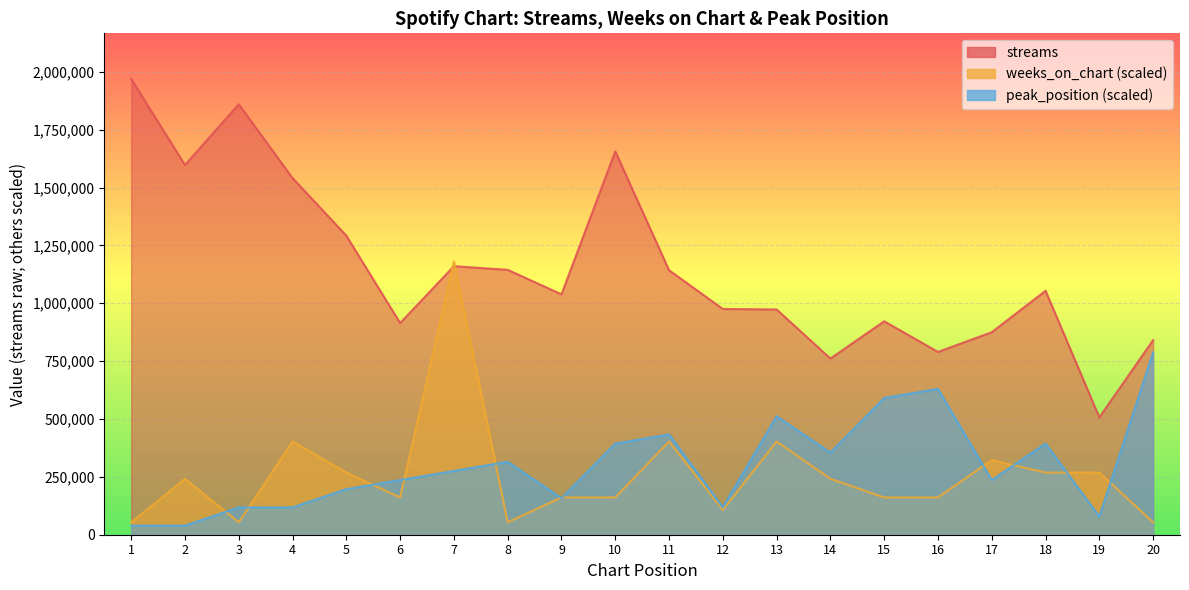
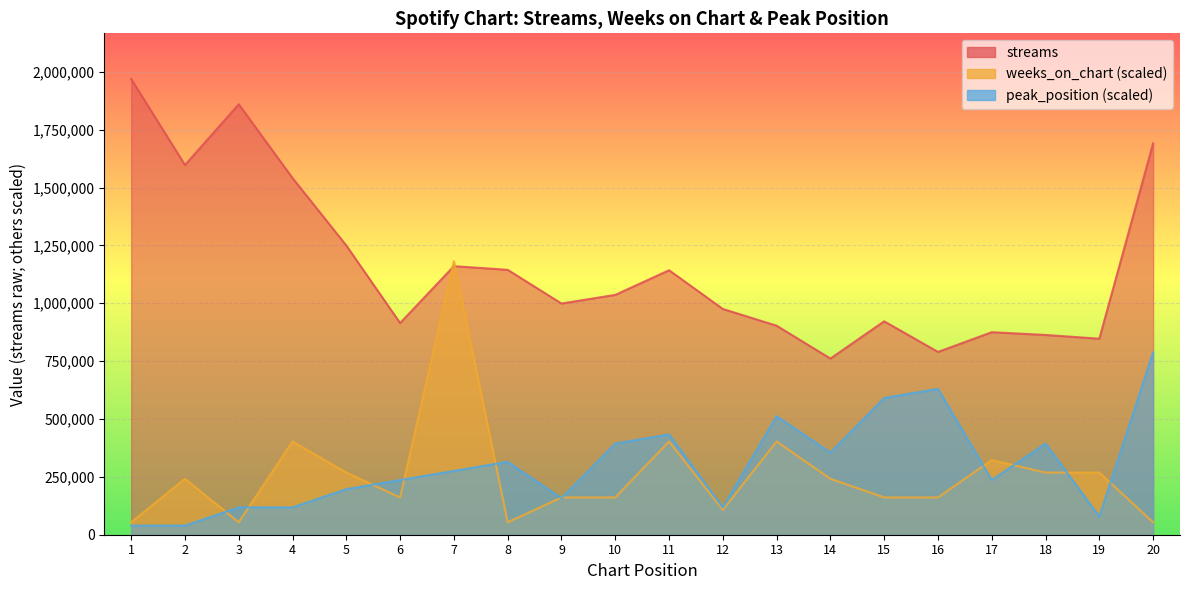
streams, 5: 1,290,000 -> 1,250,000
streams, 9: 1,040,000 -> 1,000,000
streams, 10: 1,660,000 -> 1,040,000
streams, 13: 970,000 -> 900,000
streams, 18: 1,050,000 -> 860,000
streams, 19: 510,000 -> 850,000
streams, 20: 840,000 -> 1,690,000
